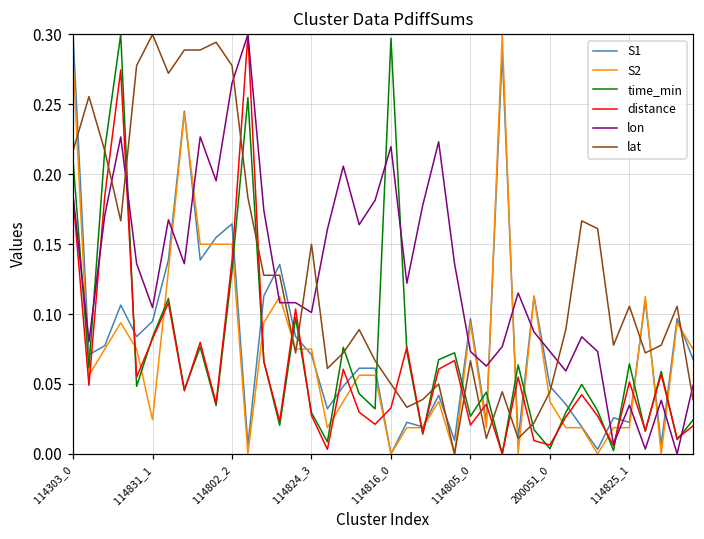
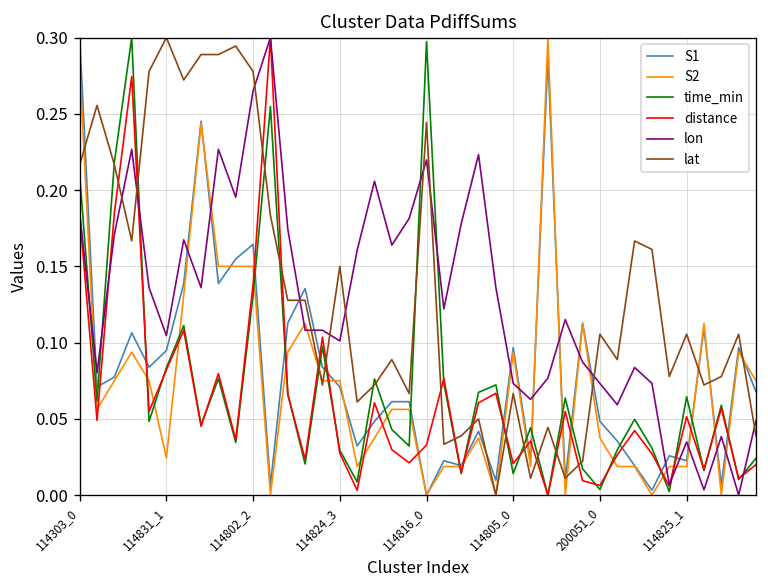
lat, 114816_0: 0.050 -> 0.244
time_min, 114805_0: 0.027 -> 0.014
lat, 200051_0: 0.044 -> 0.106
